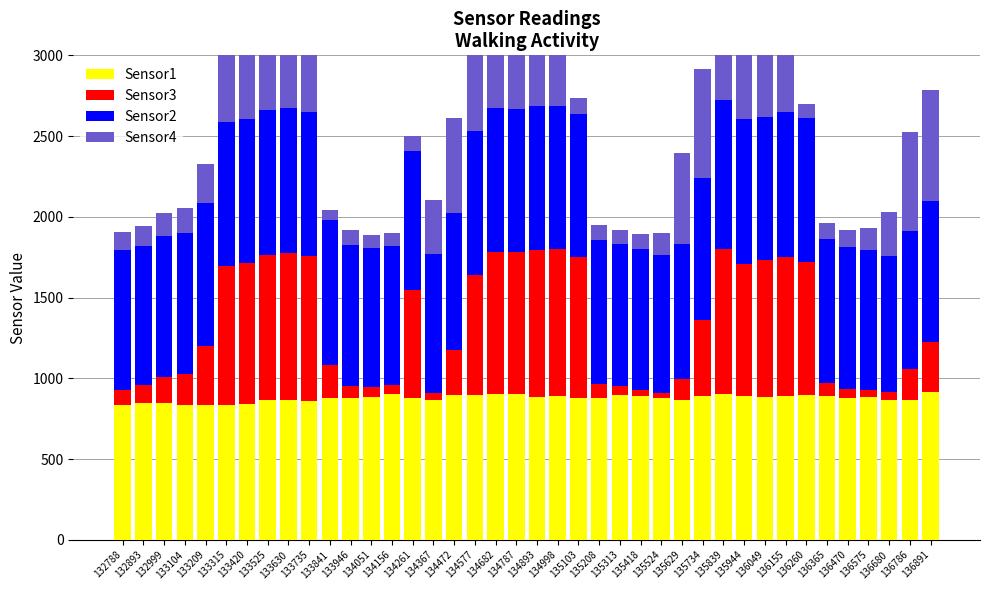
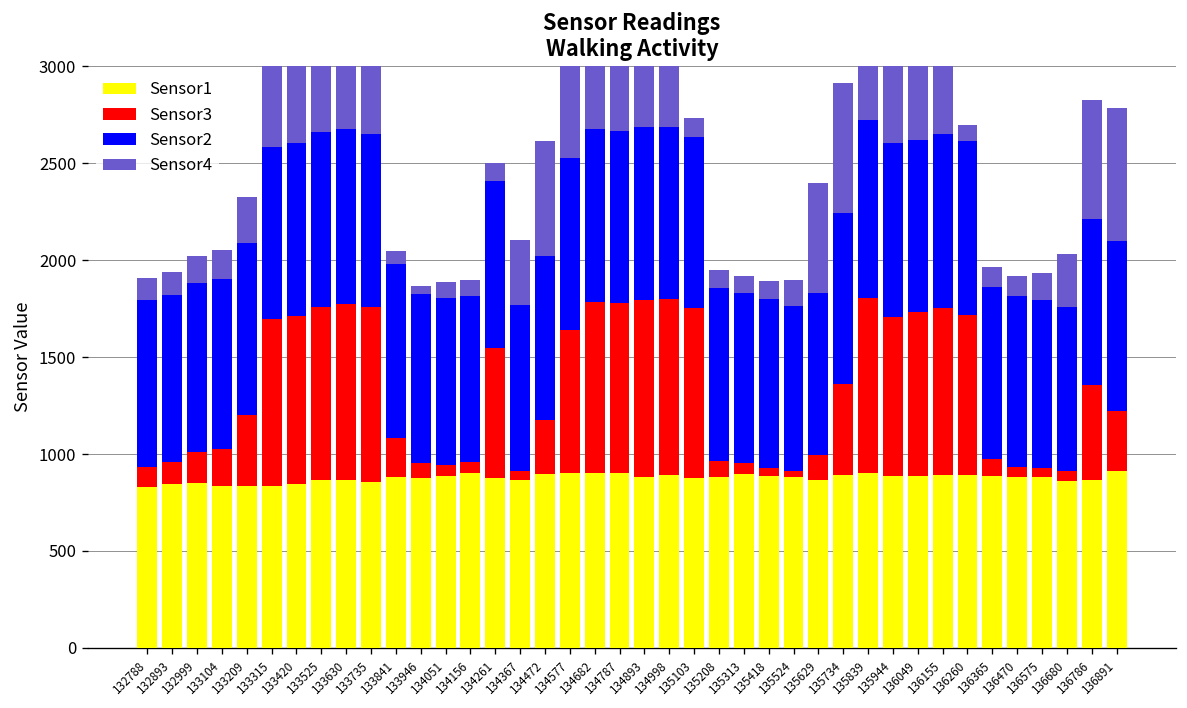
Sensor4, 133946: 90 -> 40
Sensor3, 136786: 190 -> 490
